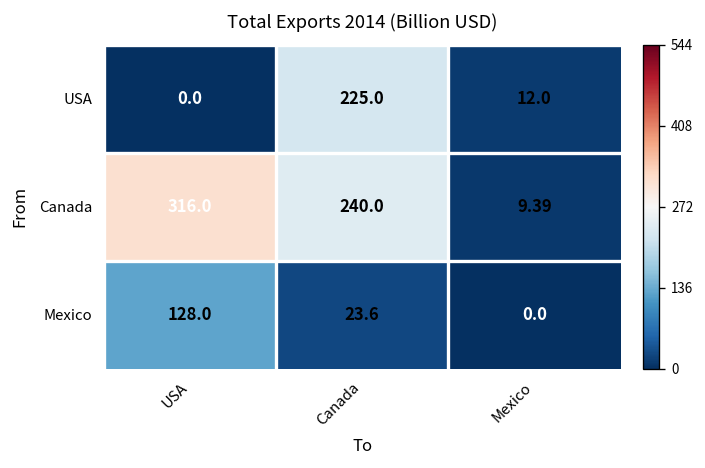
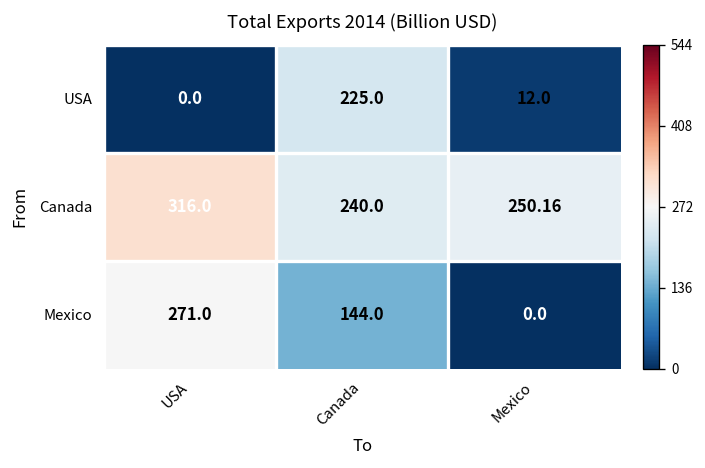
Canada, Mexico: 9.39 -> 250.16
Mexico, USA: 128.0 -> 271.0
Mexico, Canada: 23.6 -> 144.0
